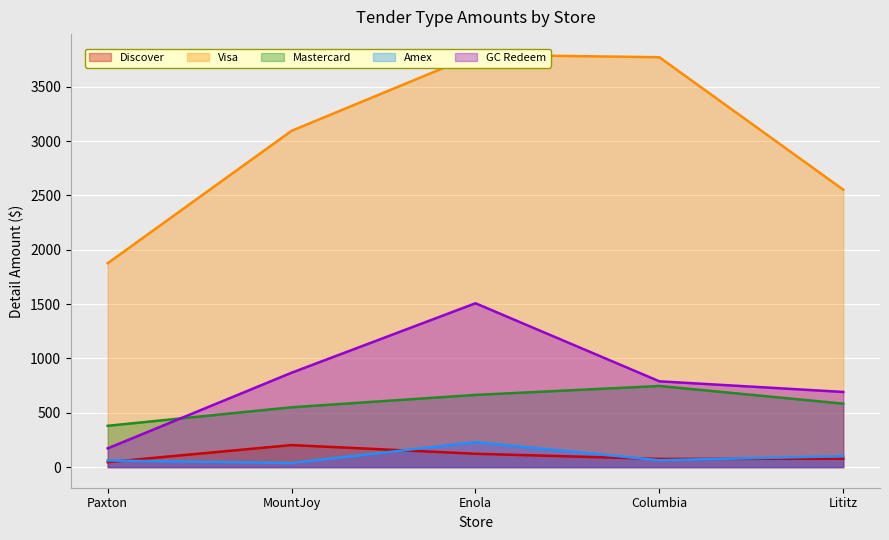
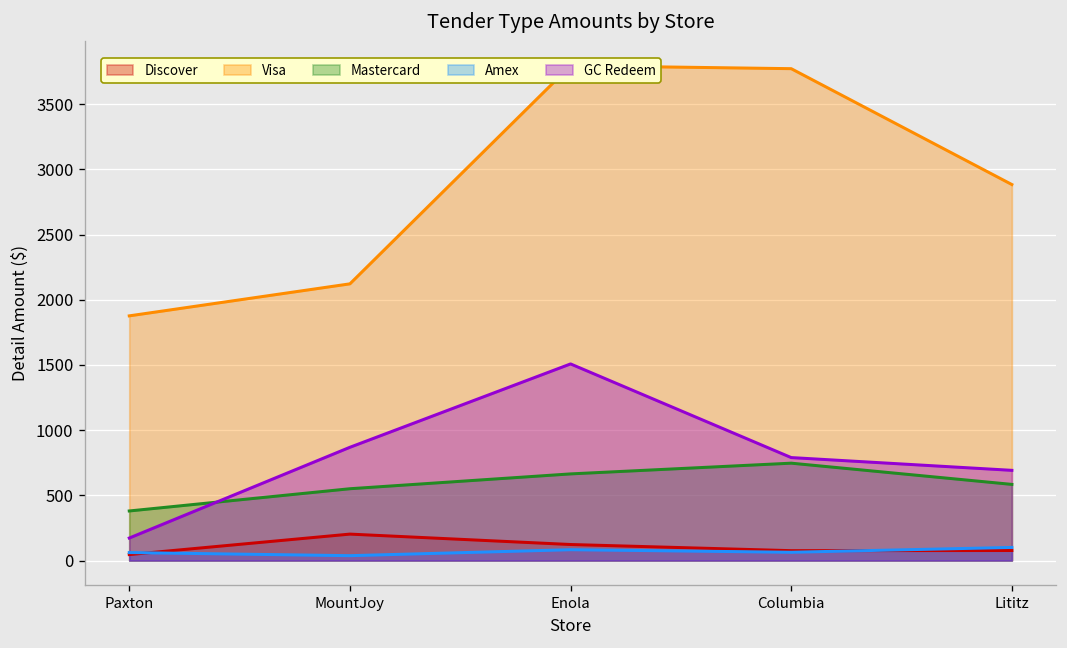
Visa, MountJoy: 3100 -> 2120
Amex, Enola: 230 -> 80
Visa, Lititz: 2550 -> 2880
